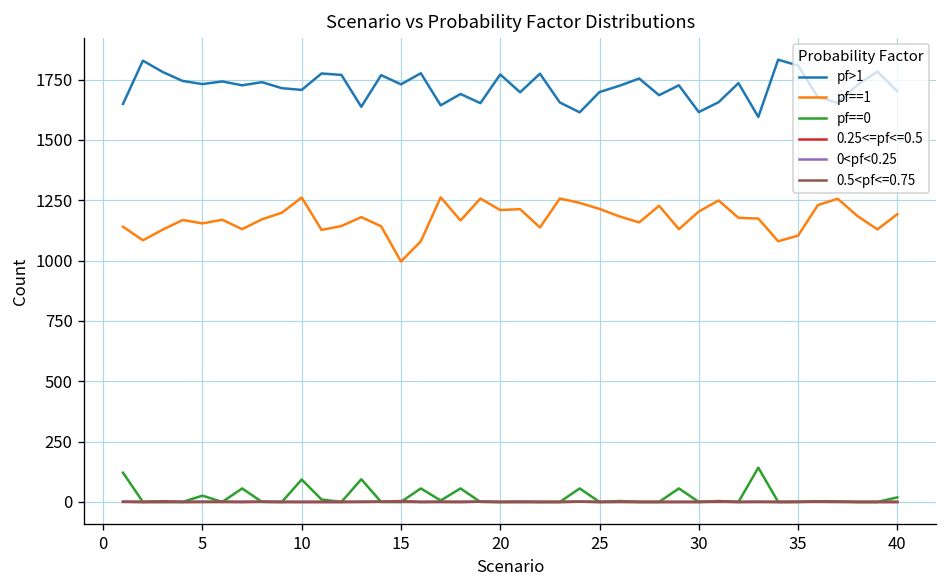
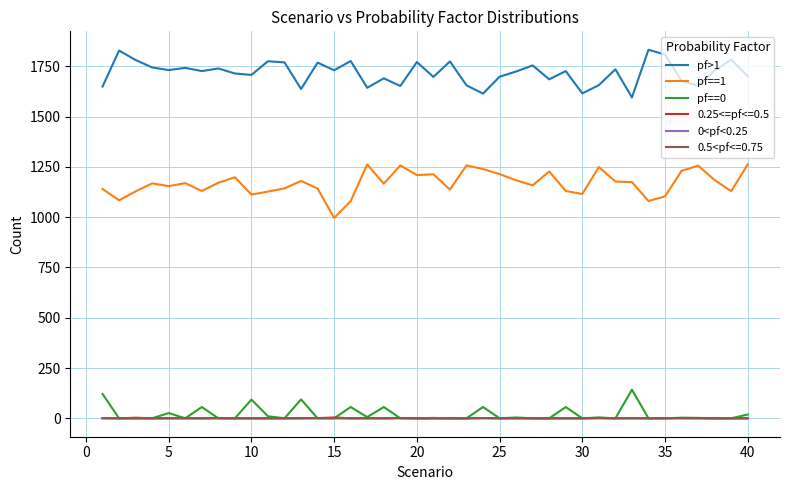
pf==1, 10: 1260 -> 1110
pf==1, 30: 1200 -> 1120
pf==1, 40: 1190 -> 1260
